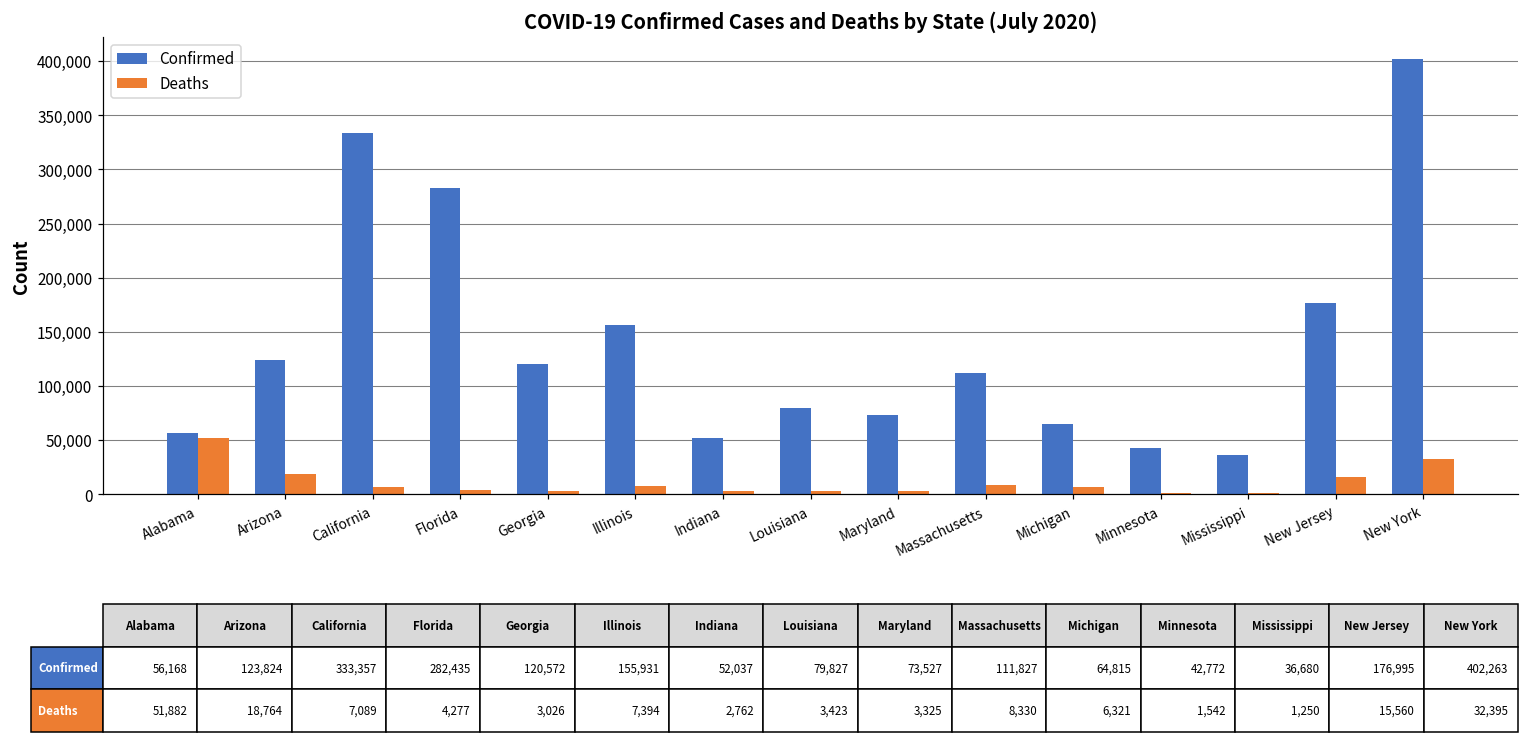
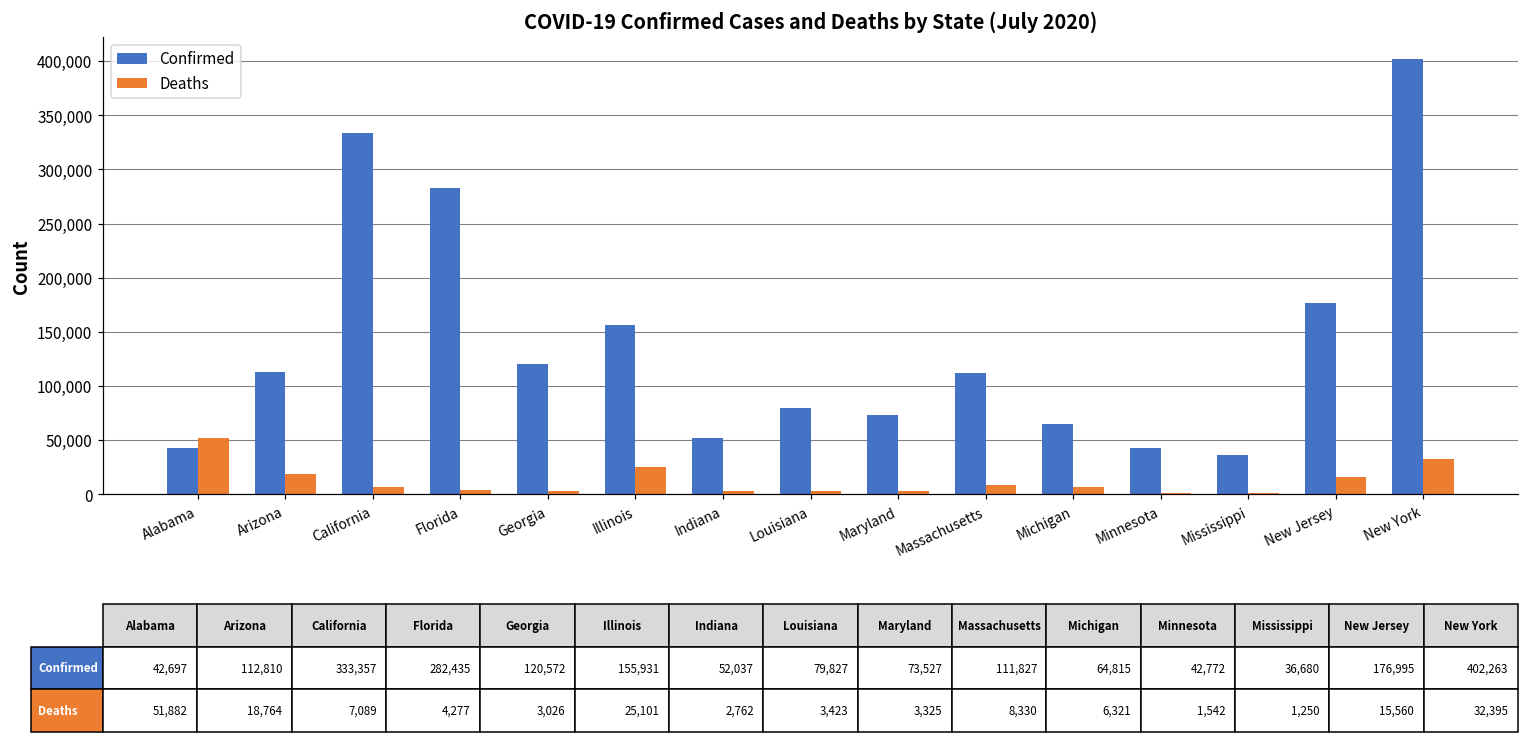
Confirmed, Alabama: 56,168 -> 42,697
Confirmed, Arizona: 123,824 -> 112,810
Deaths, Illinois: 7,394 -> 25,101
